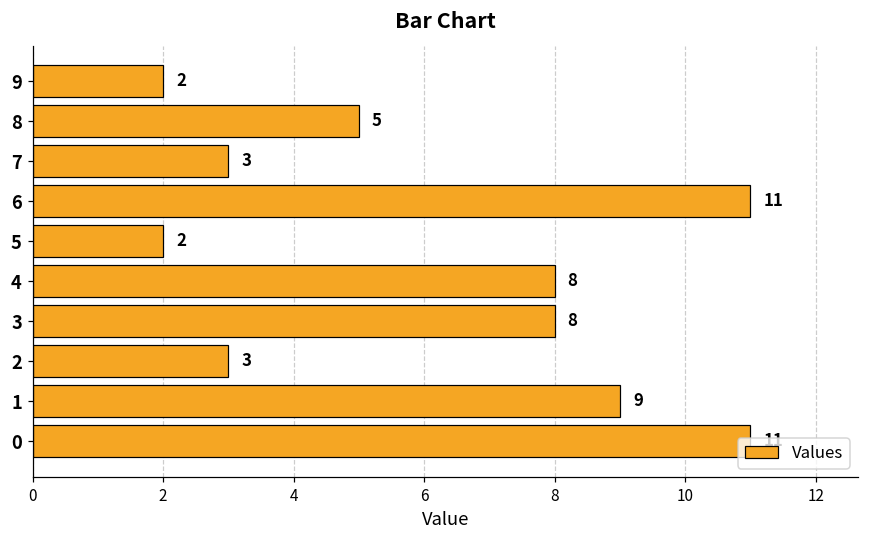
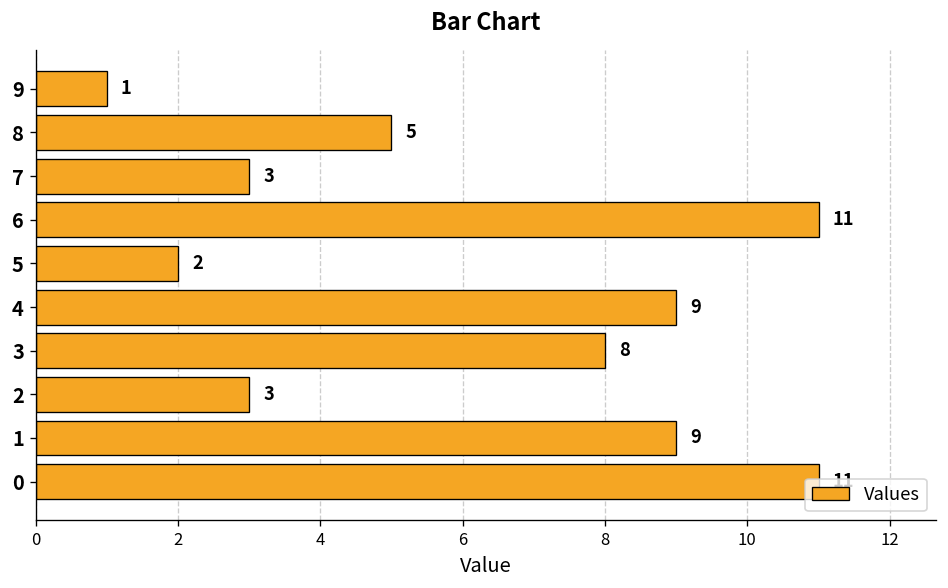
9: 2 -> 1
4: 8 -> 9
